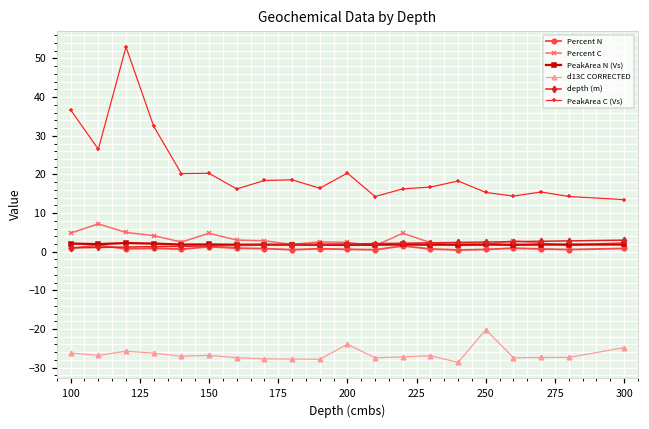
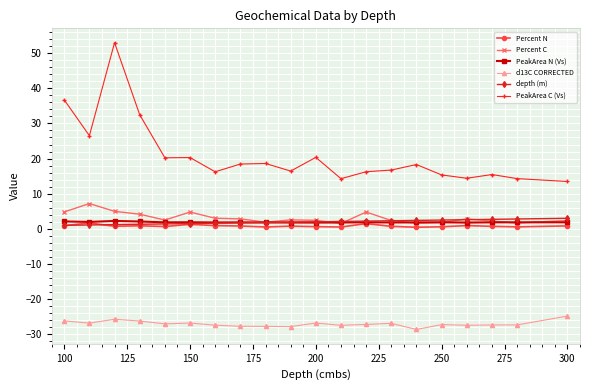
d13C CORRECTED, 200: -24 -> -27
d13C CORRECTED, 250: -20 -> -27
